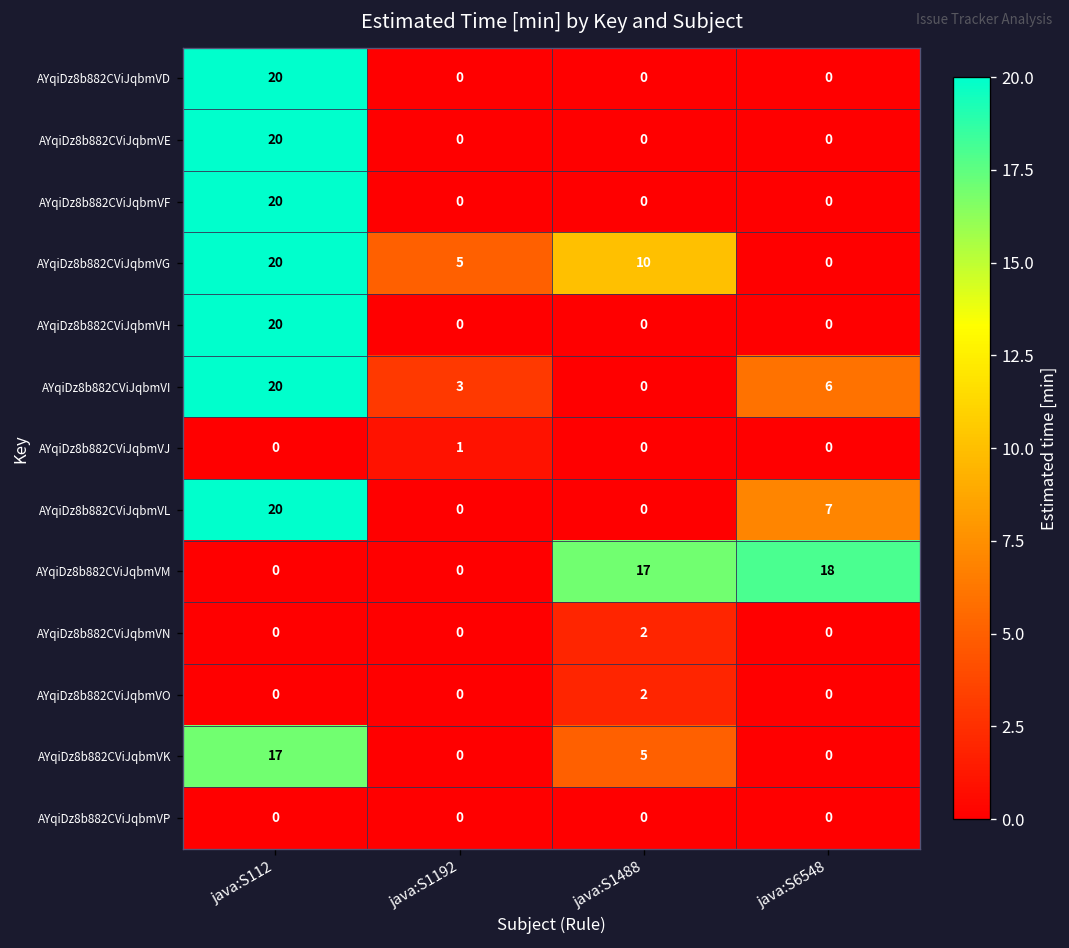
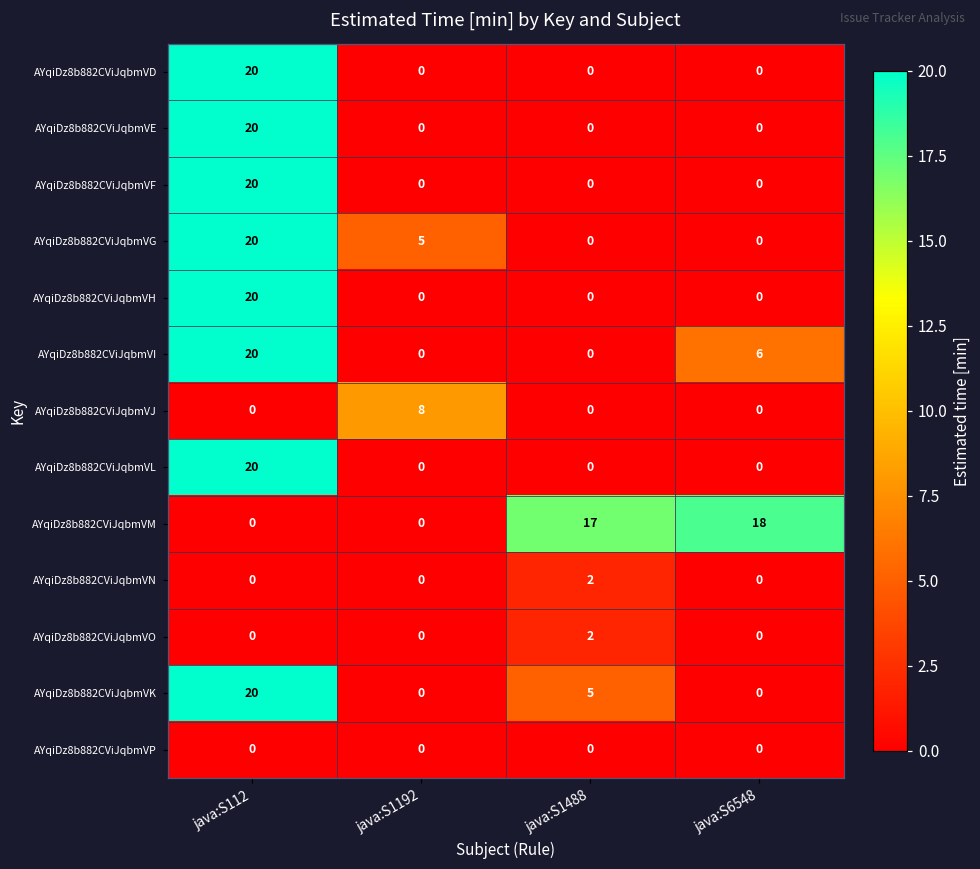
AYqiDz8b882CViJqbmVG, java:S1488: 10 -> 0
AYqiDz8b882CViJqbmVI, java:S1192: 3 -> 0
AYqiDz8b882CViJqbmVJ, java:S1192: 1 -> 8
AYqiDz8b882CViJqbmVL, java:S6548: 7 -> 0
AYqiDz8b882CViJqbmVK, java:S112: 17 -> 20
